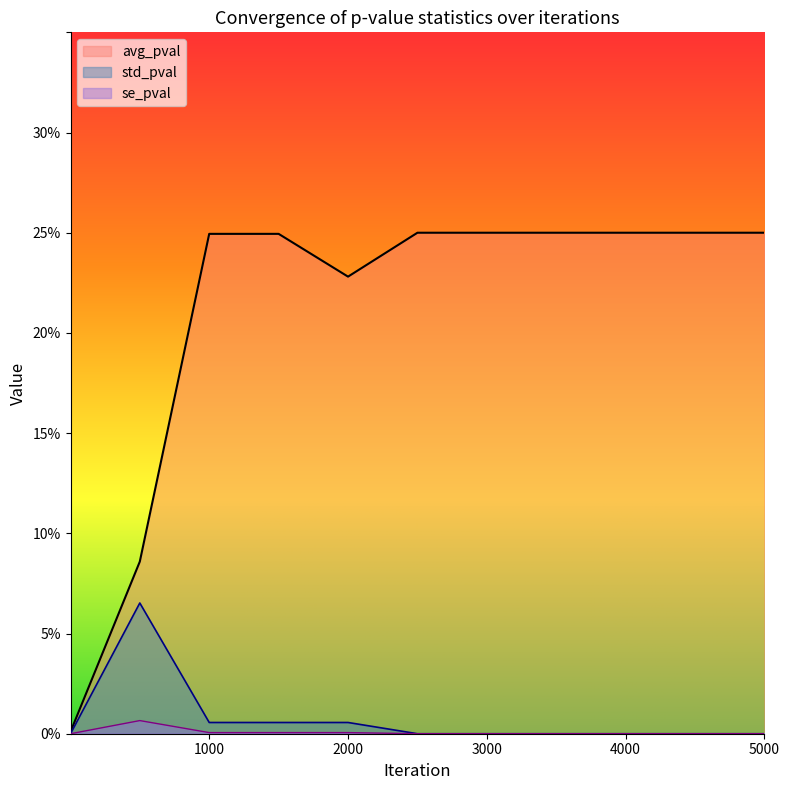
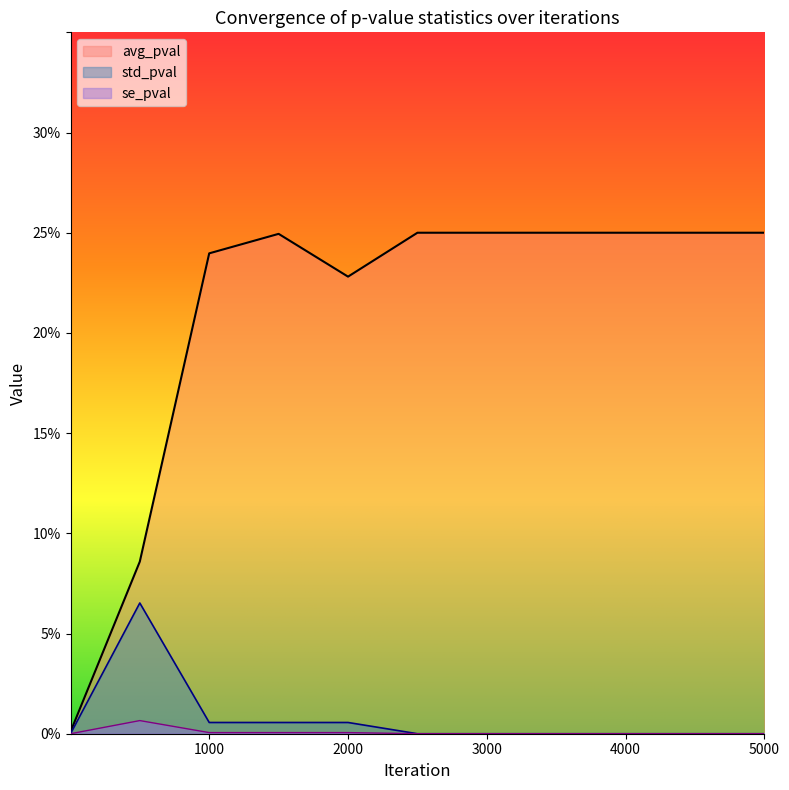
avg_pval, 1000: 24.9% -> 24.0%
